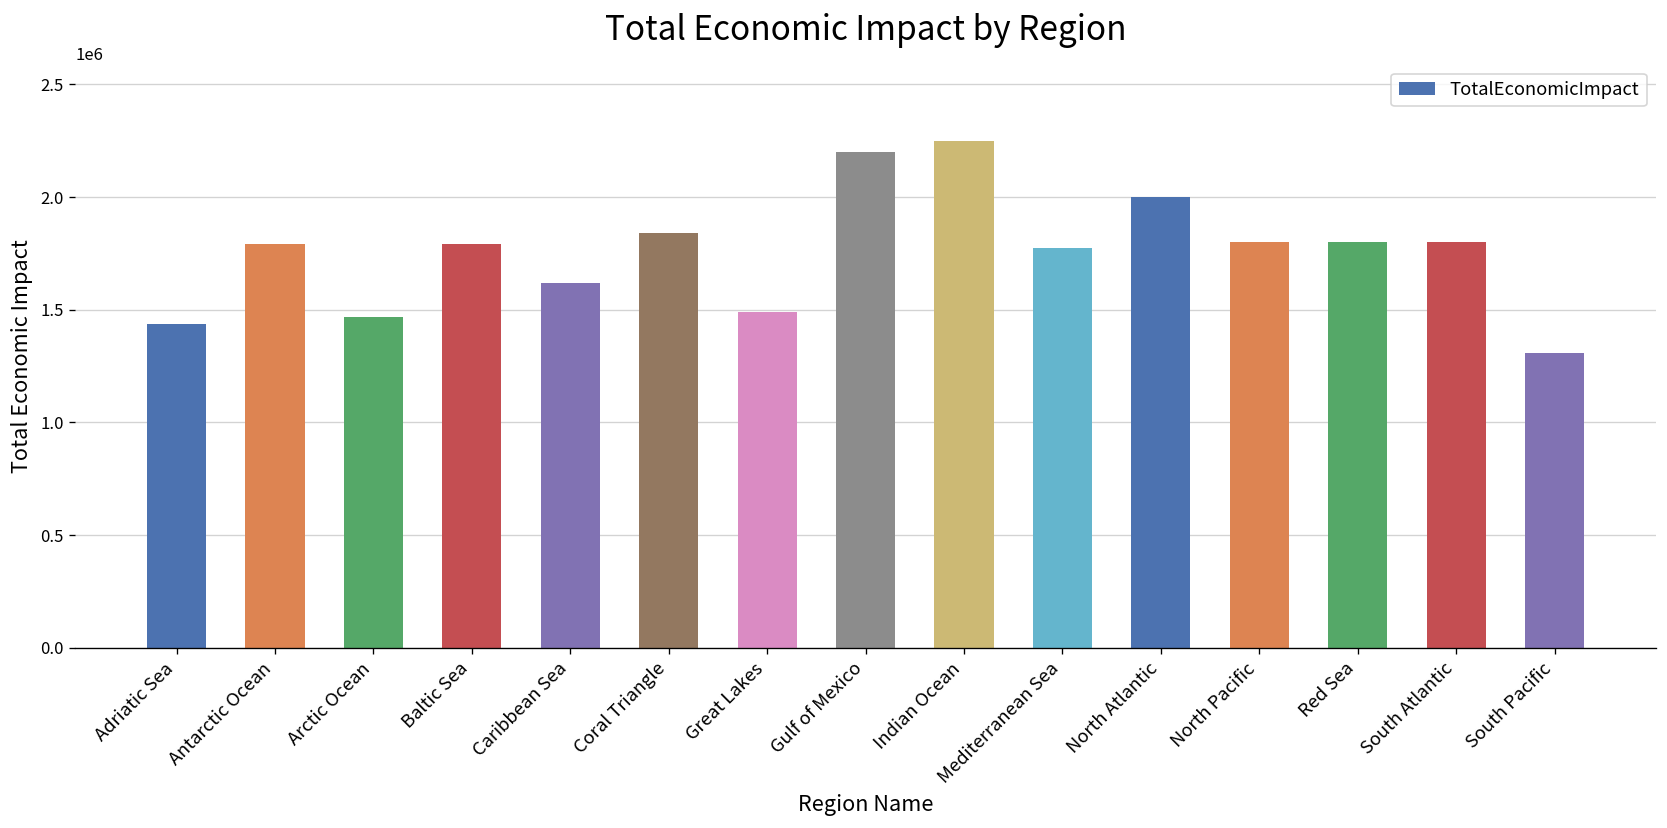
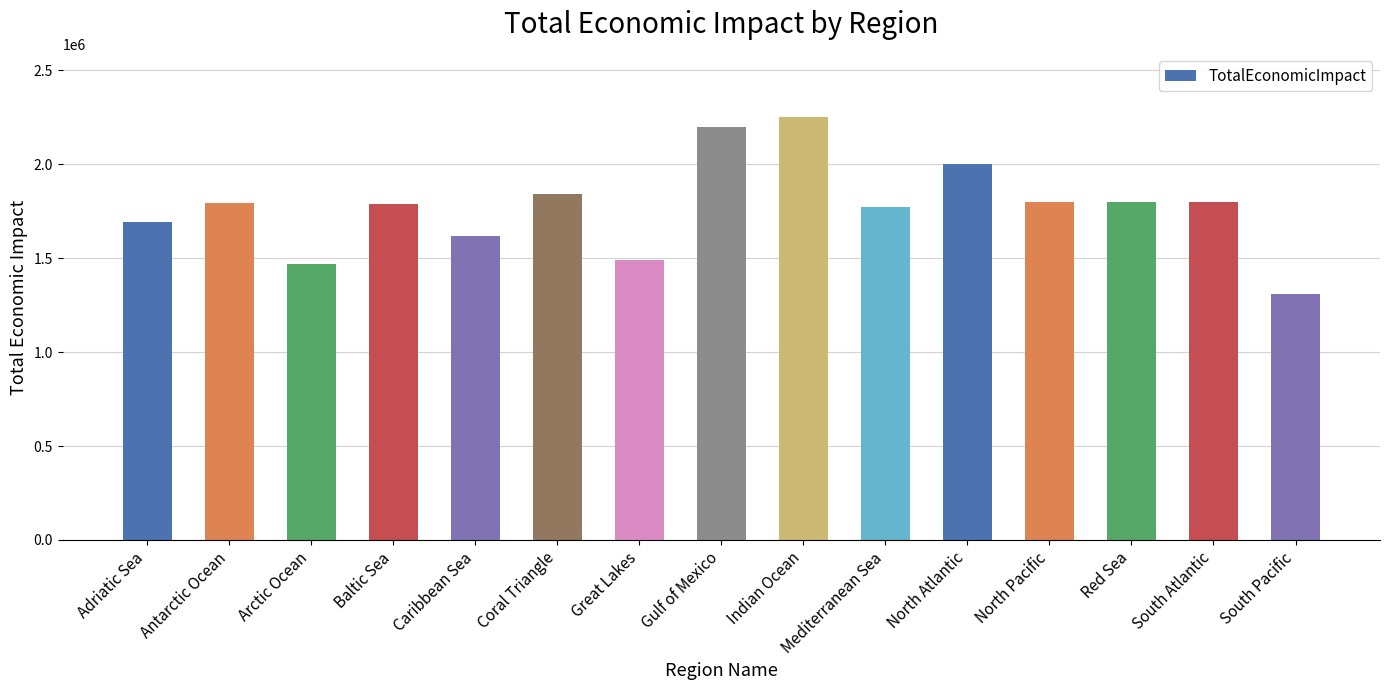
Adriatic Sea: 1440000 -> 1690000
